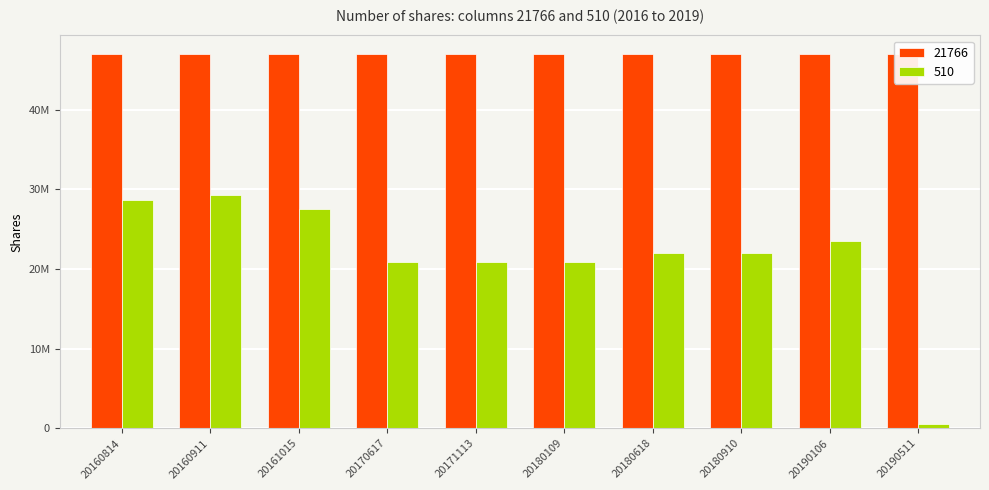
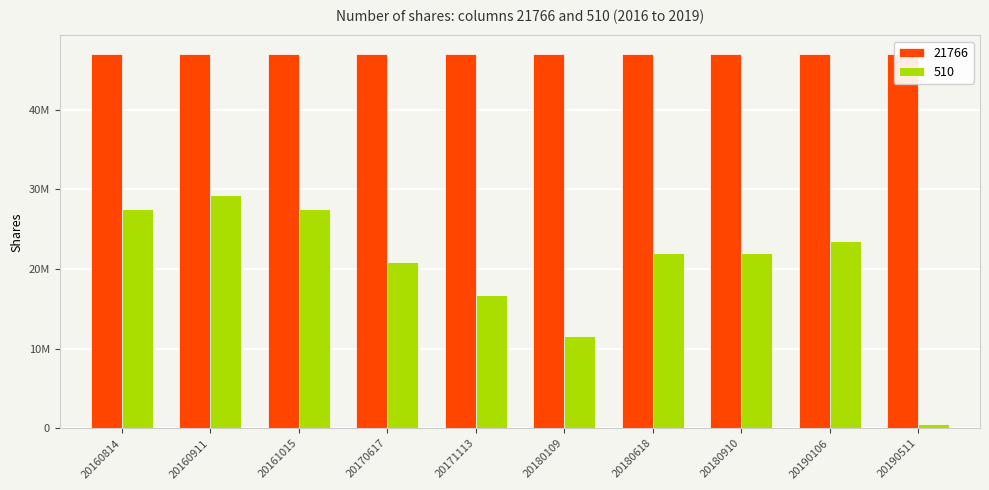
510, 20160814: 29000000 -> 28000000
510, 20171113: 21000000 -> 17000000
510, 20180109: 21000000 -> 12000000
